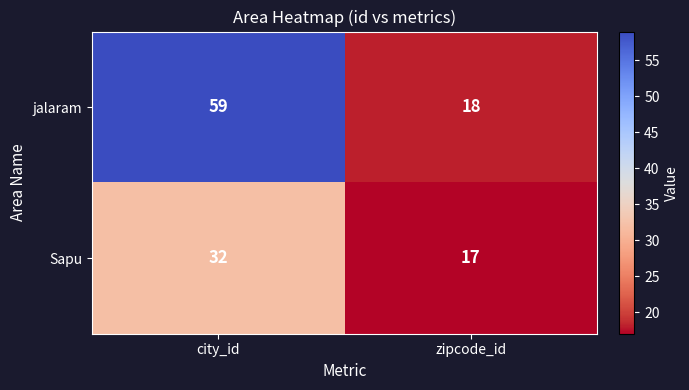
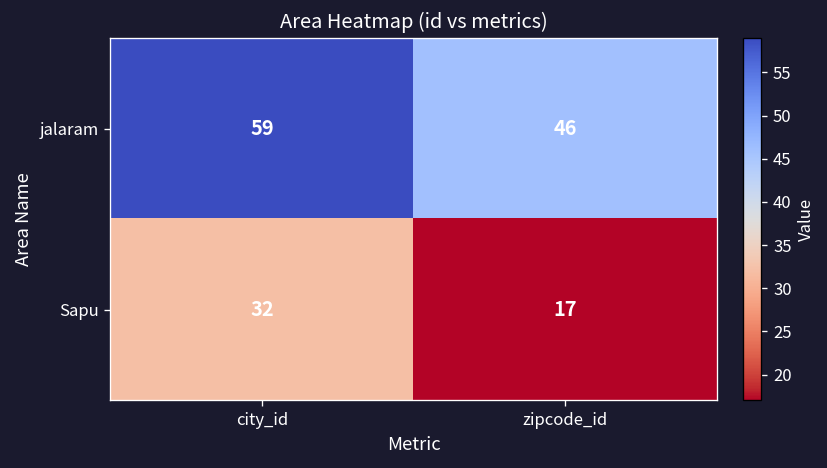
jalaram, zipcode_id: 18 -> 46
